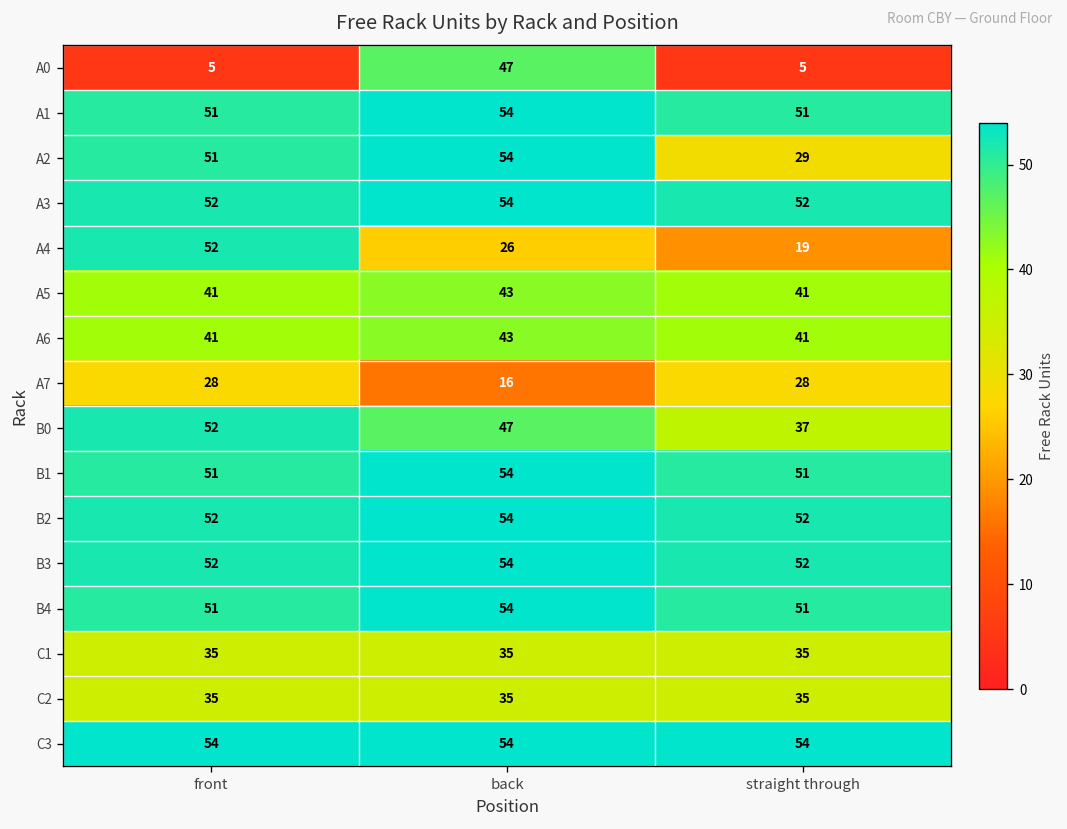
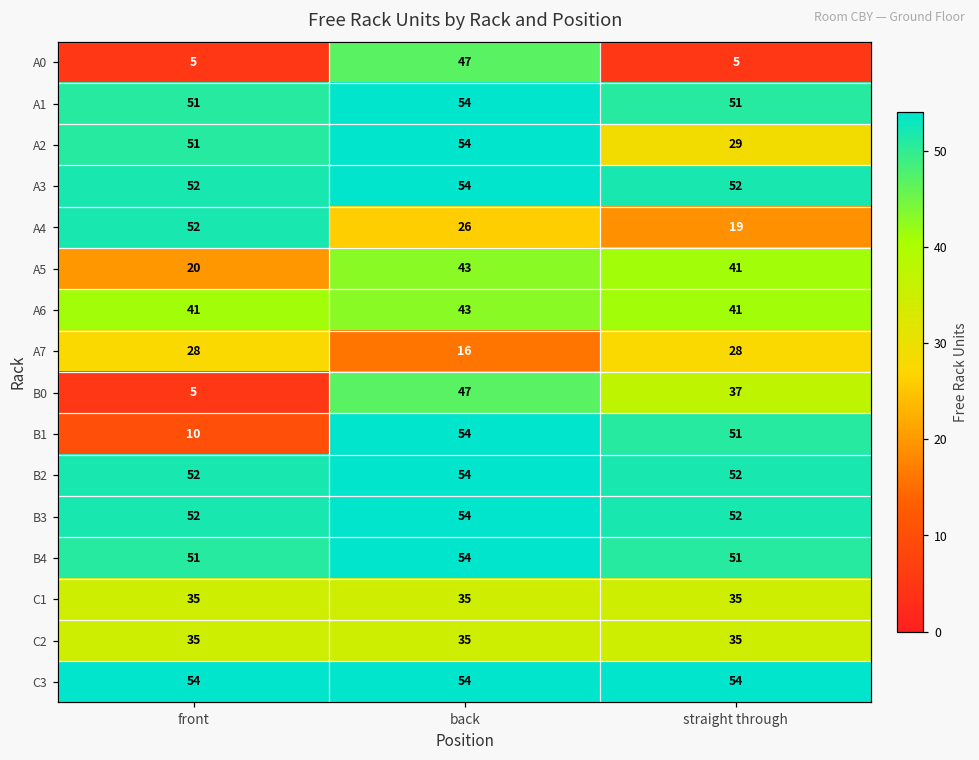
A5, front: 41 -> 20
B0, front: 52 -> 5
B1, front: 51 -> 10
